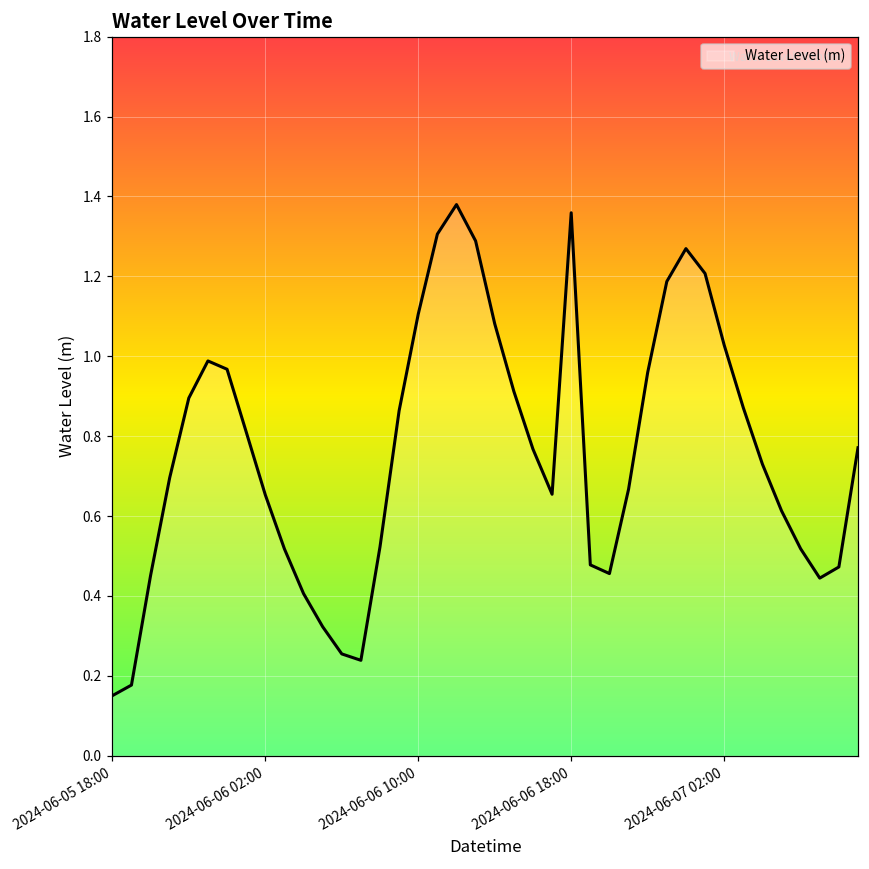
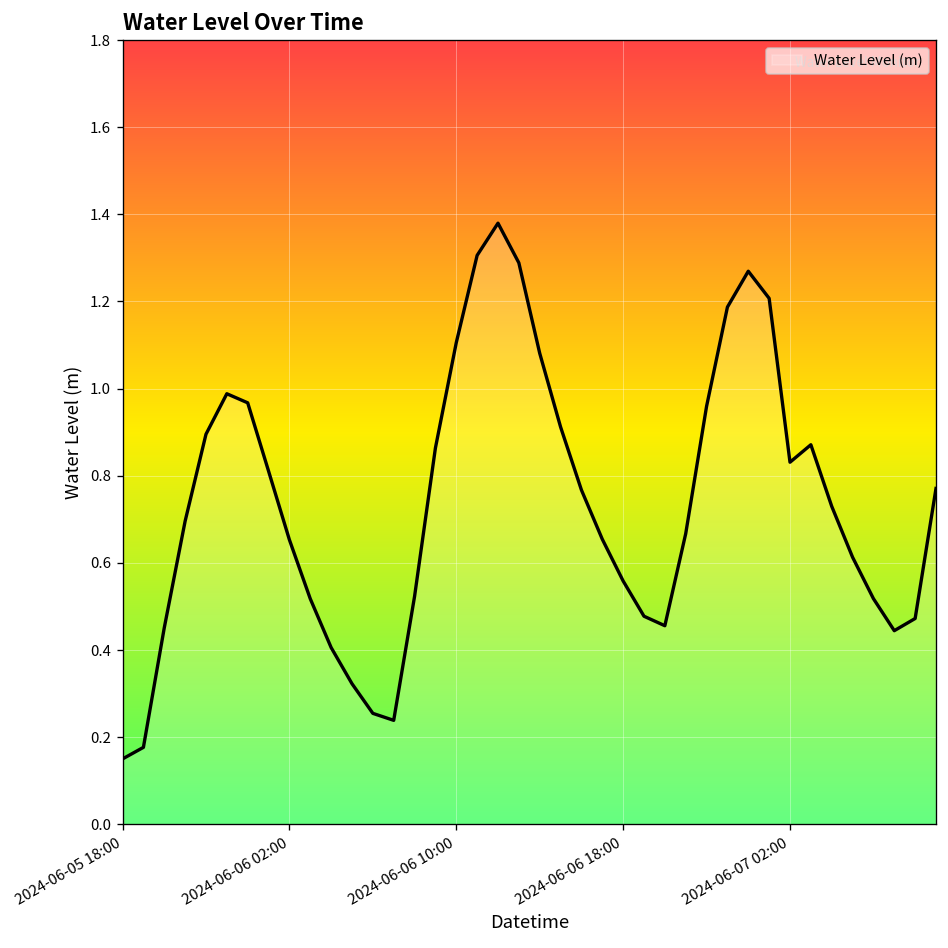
2024-06-06 18:00: 1.36 -> 0.56
2024-06-07 02:00: 1.03 -> 0.83
